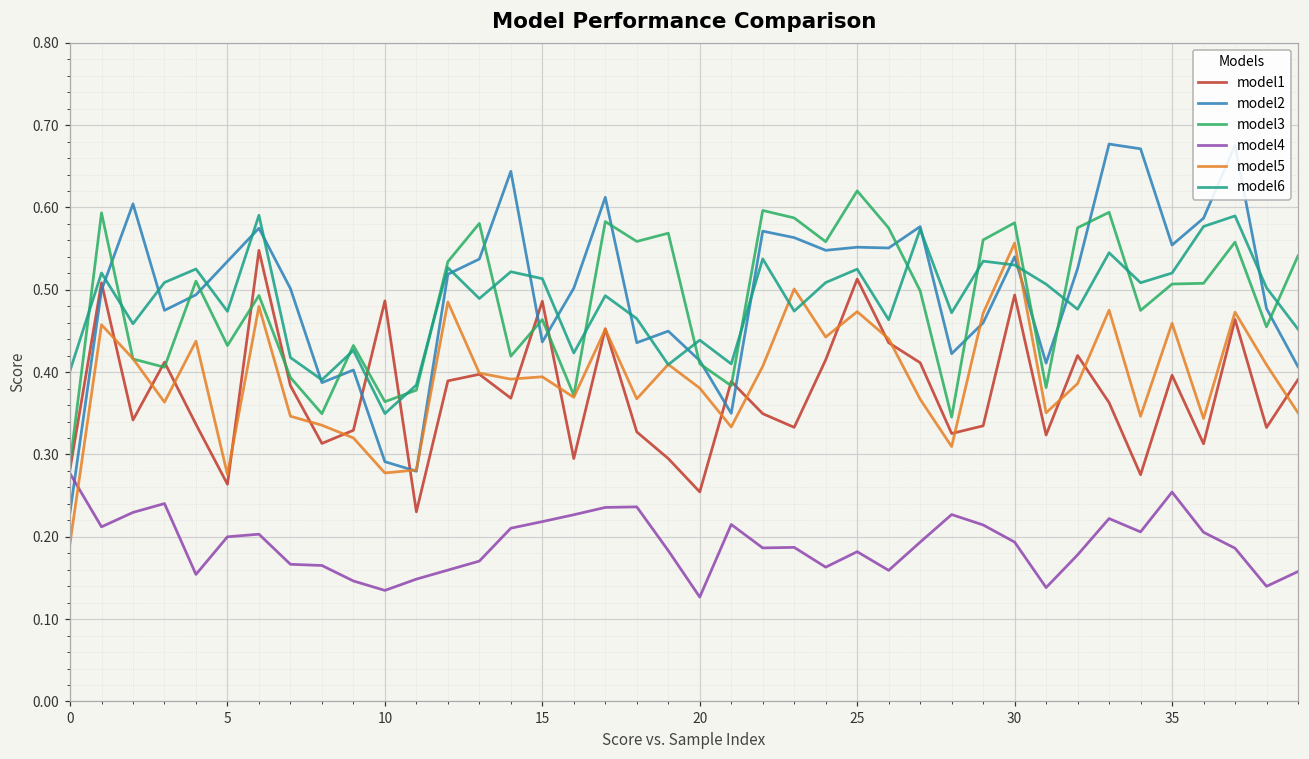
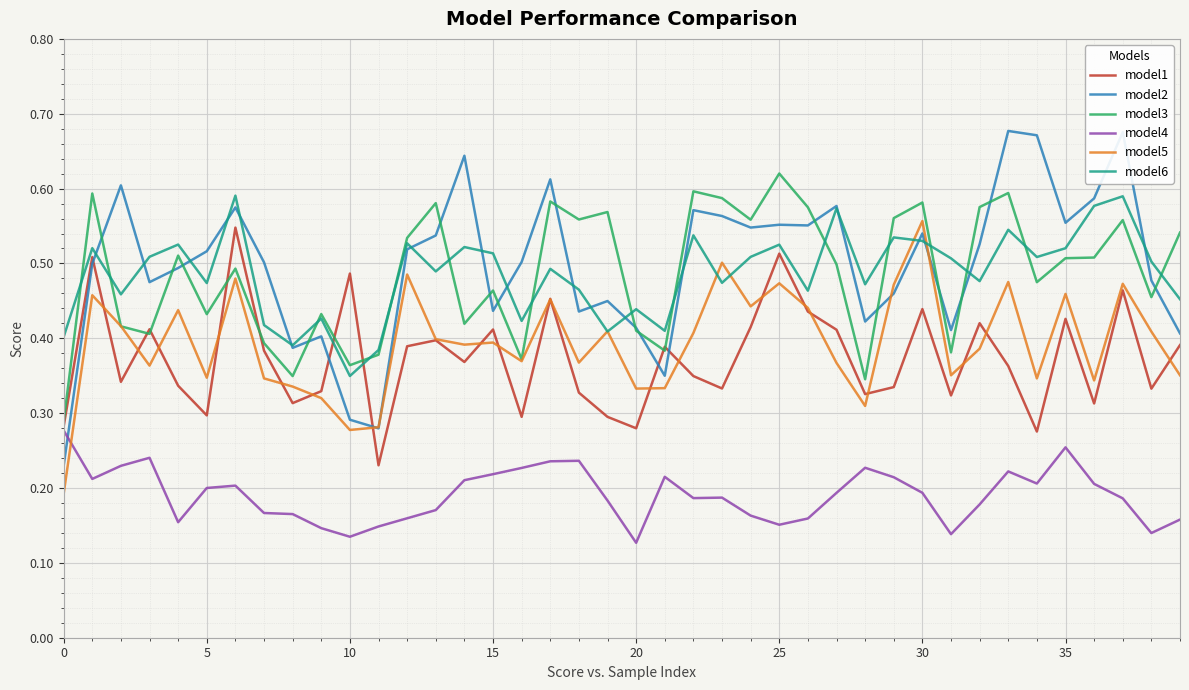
model1, 5: 0.26 -> 0.30
model2, 5: 0.53 -> 0.52
model5, 5: 0.28 -> 0.35
model1, 15: 0.49 -> 0.41
model1, 20: 0.25 -> 0.28
model5, 20: 0.38 -> 0.33
model4, 25: 0.18 -> 0.15
model1, 30: 0.49 -> 0.44
model1, 35: 0.40 -> 0.43
